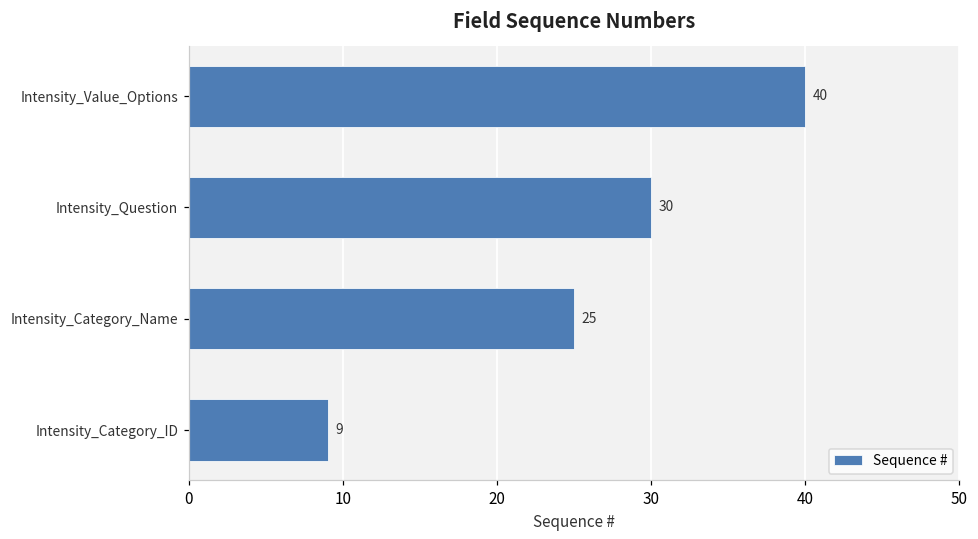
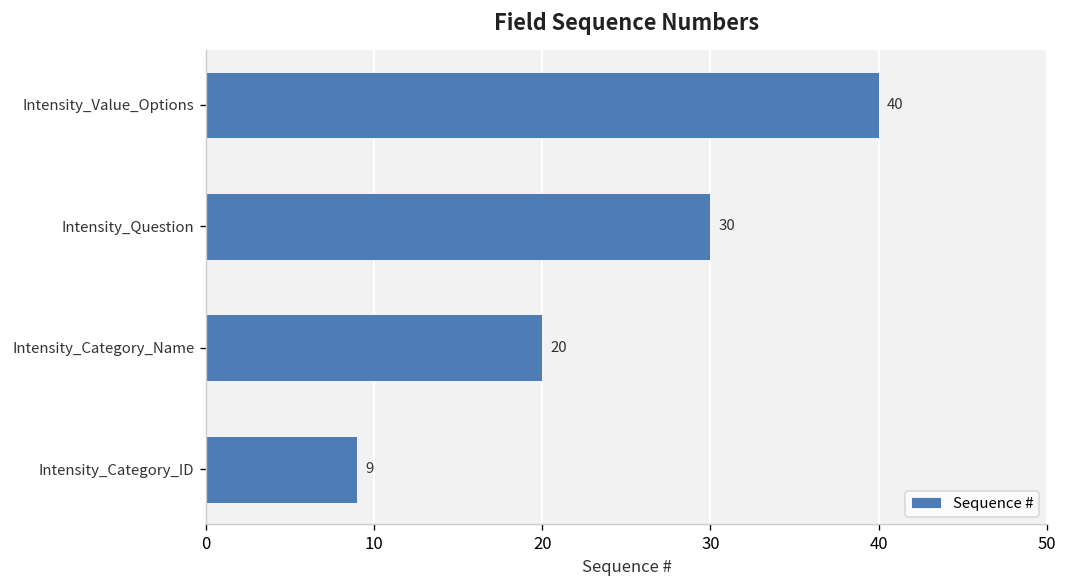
Intensity_Category_Name: 25 -> 20
